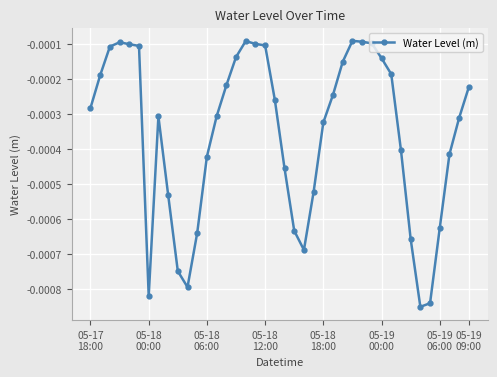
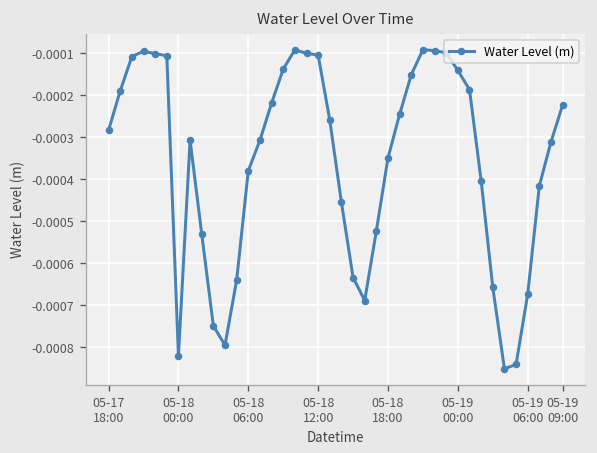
05-18 06:00: -0.00042 -> -0.00038
05-18 18:00: -0.00032 -> -0.00035
05-19 06:00: -0.00063 -> -0.00067
